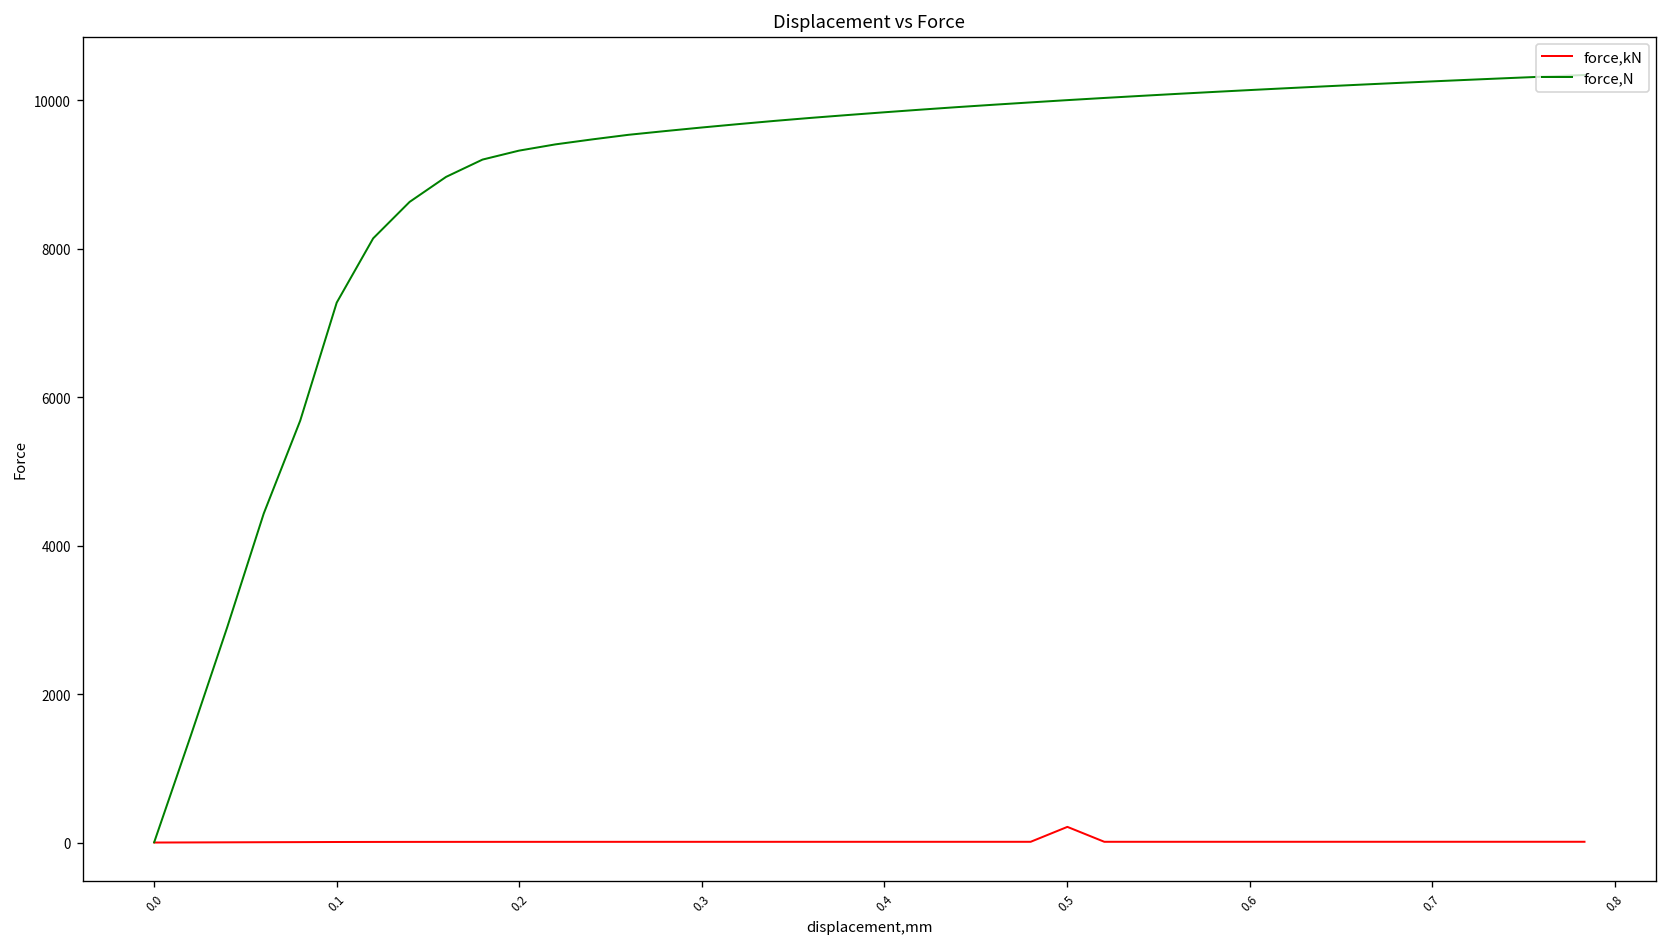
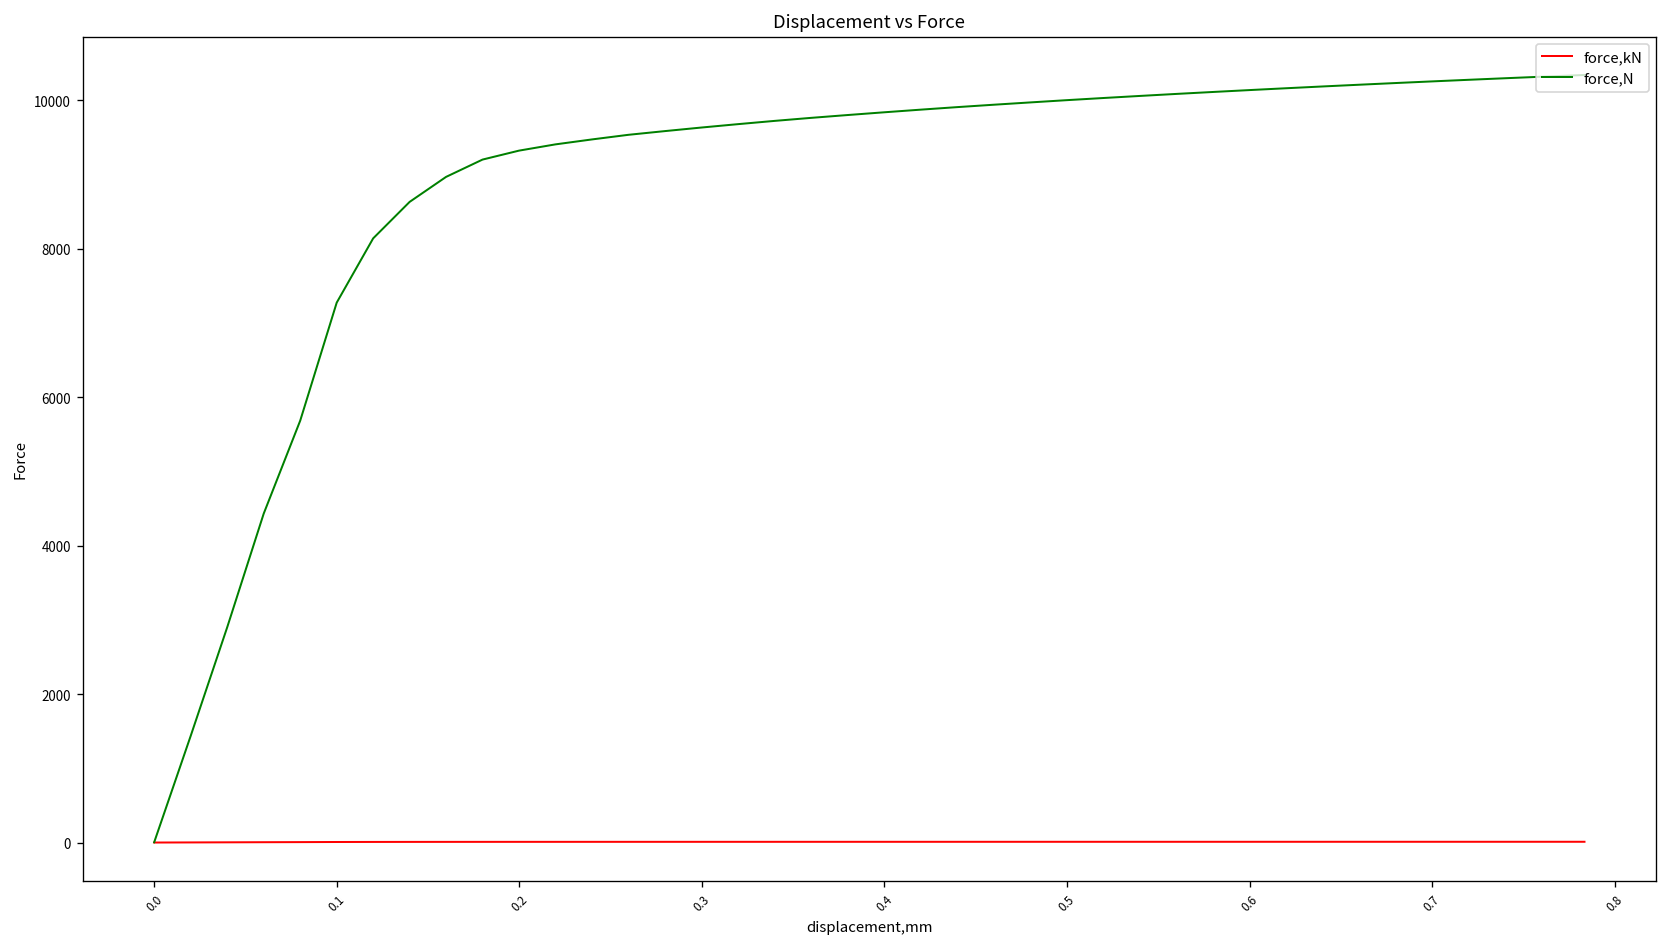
force,kN, 0.5: 200 -> 0
